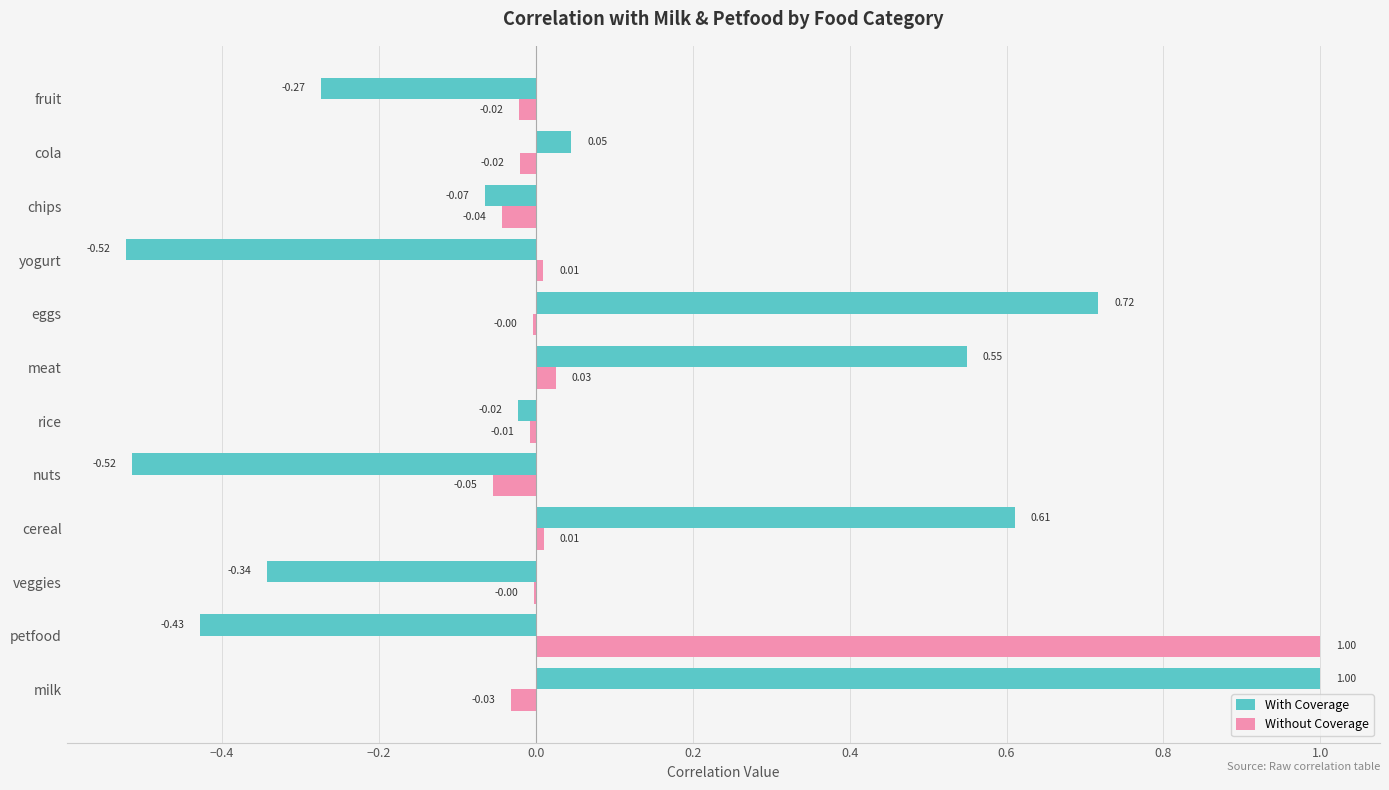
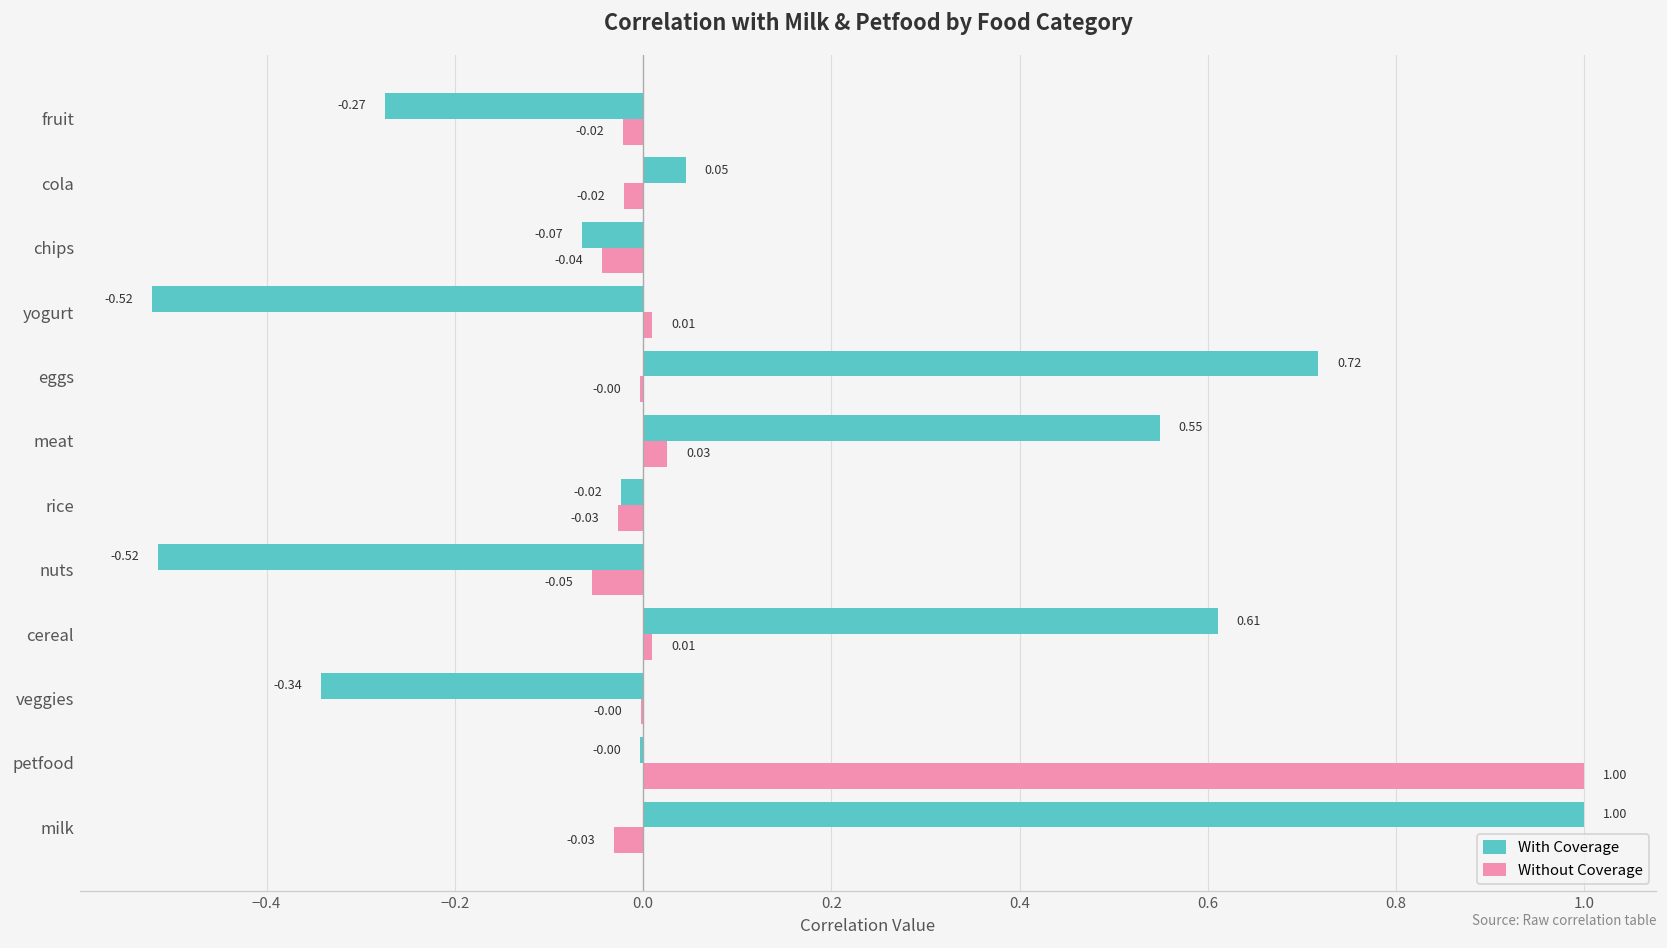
Without Coverage, rice: -0.01 -> -0.03
With Coverage, petfood: -0.43 -> -0.00
